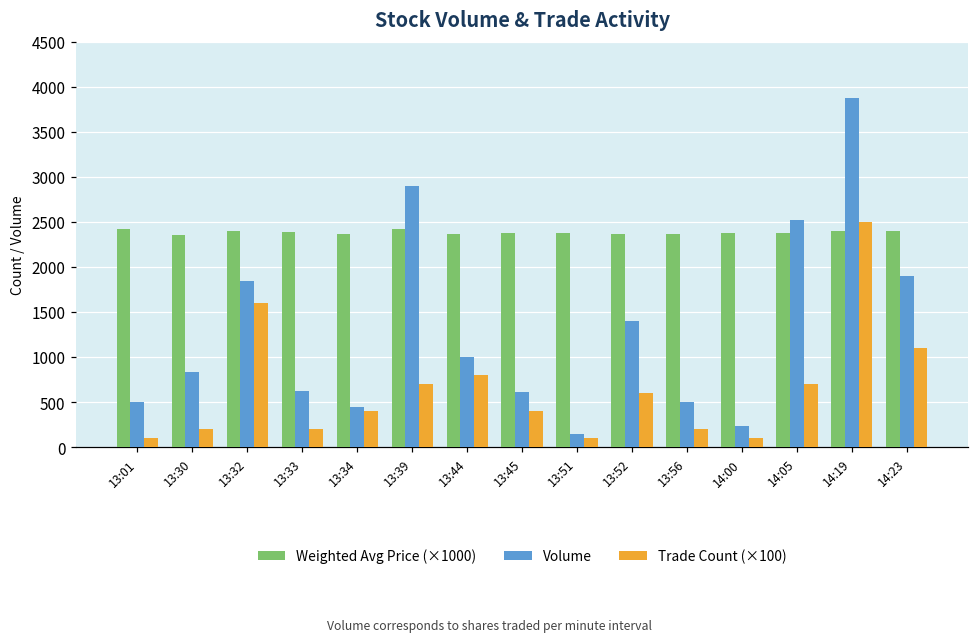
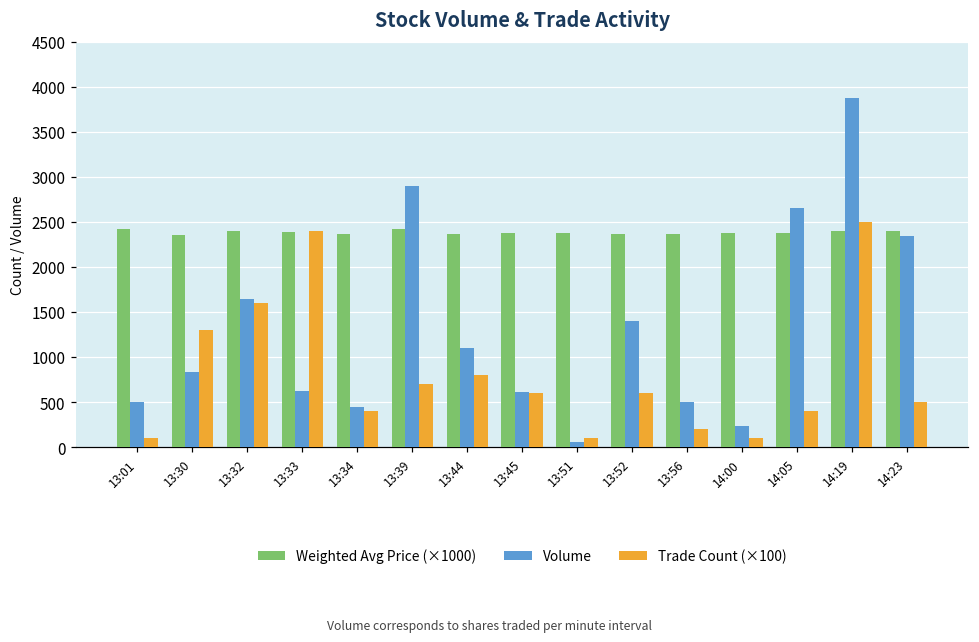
Trade Count (×100), 13:30: 200 -> 1300
Volume, 13:32: 1800 -> 1600
Trade Count (×100), 13:33: 200 -> 2400
Volume, 13:44: 1000 -> 1100
Trade Count (×100), 13:45: 400 -> 600
Volume, 13:51: 200 -> 100
Volume, 14:05: 2500 -> 2700
Trade Count (×100), 14:05: 700 -> 400
Volume, 14:23: 1900 -> 2300
Trade Count (×100), 14:23: 1100 -> 500
